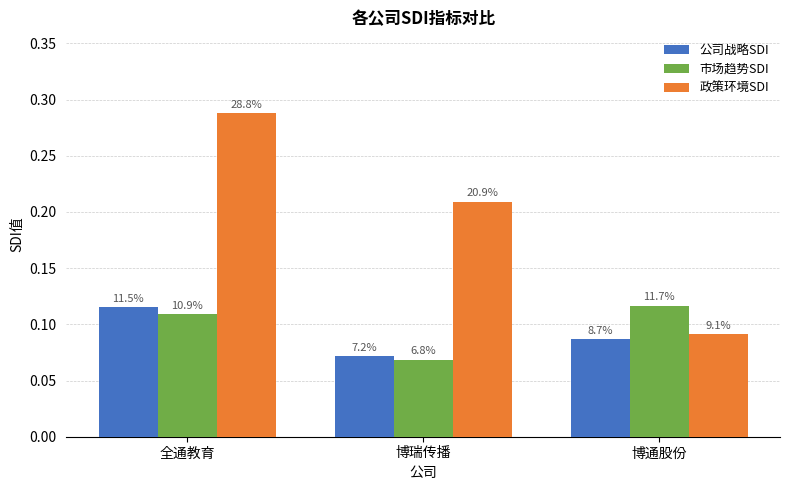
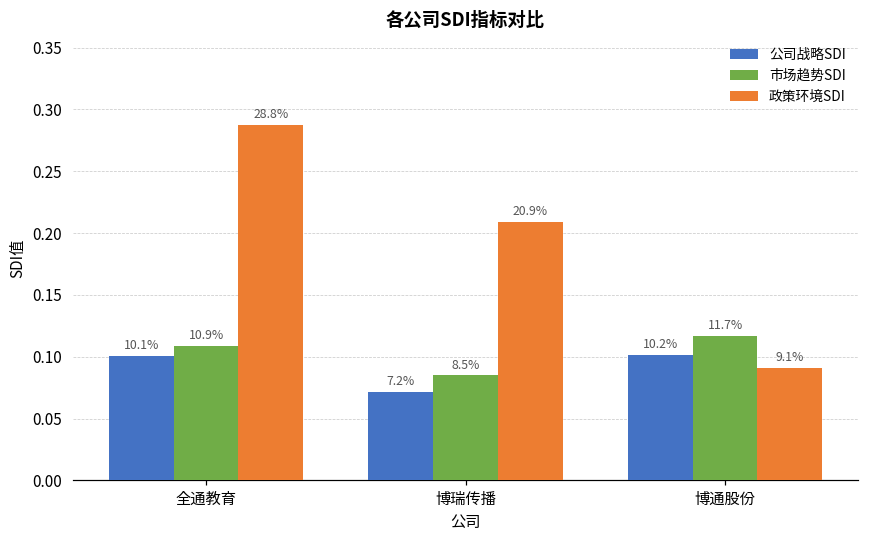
公司战略SDI, 全通教育: 11.5% -> 10.1%
市场趋势SDI, 博瑞传播: 6.8% -> 8.5%
公司战略SDI, 博通股份: 8.7% -> 10.2%
